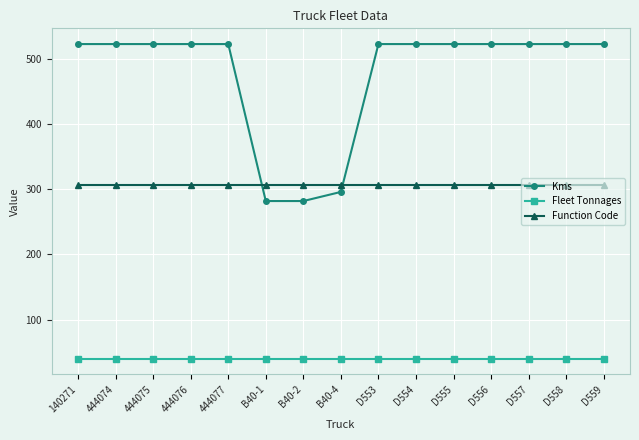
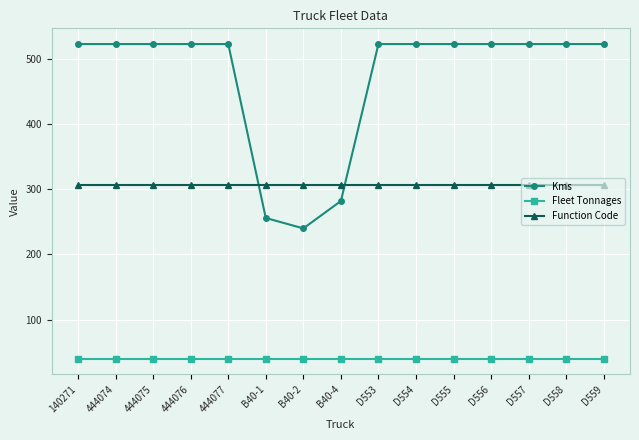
Kms, B40-1: 280 -> 260
Kms, B40-2: 280 -> 240
Kms, B40-4: 300 -> 280
